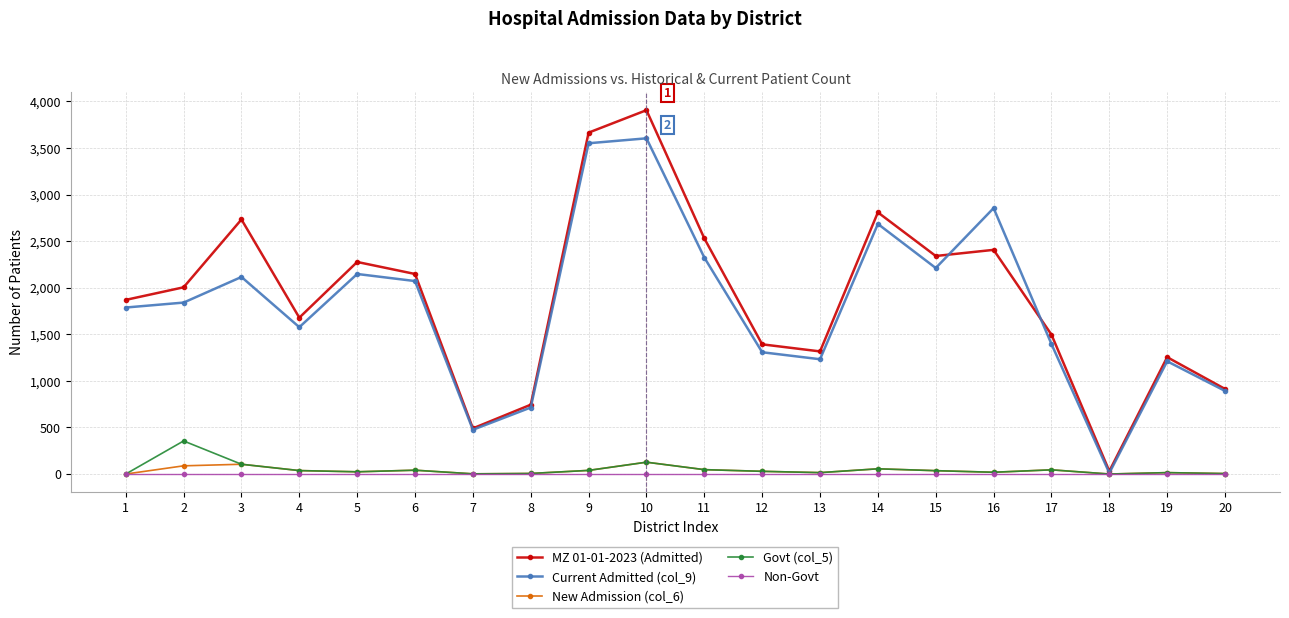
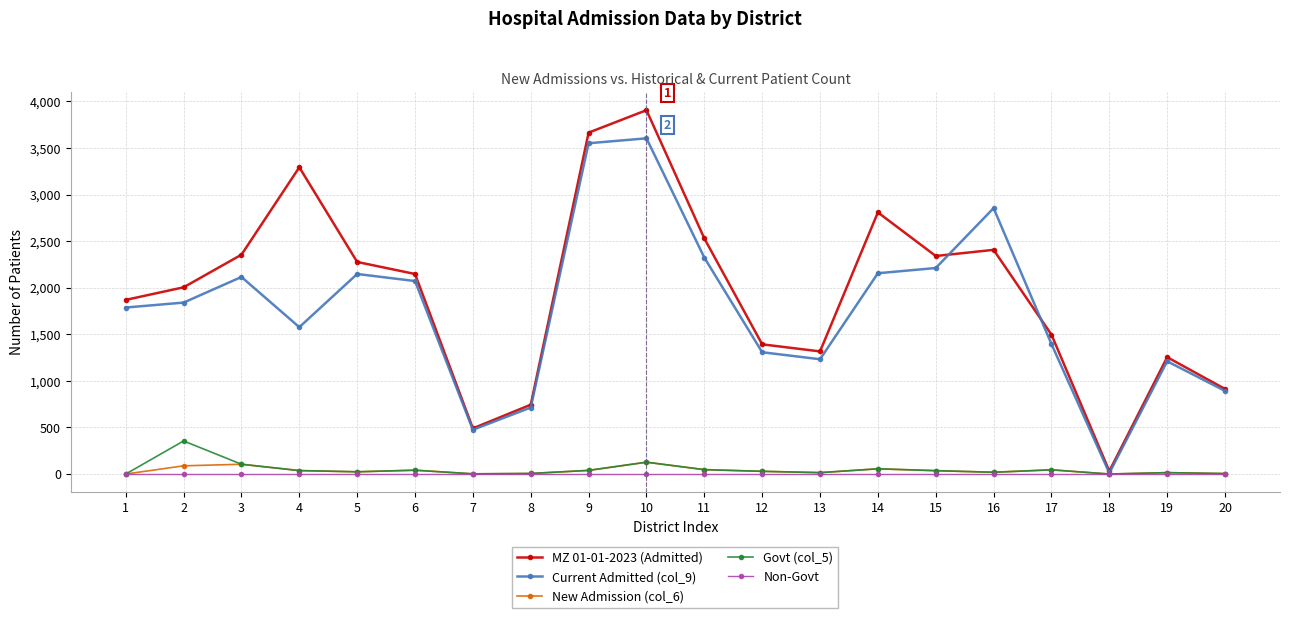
MZ 01-01-2023 (Admitted), 3: 2,700 -> 2,400
MZ 01-01-2023 (Admitted), 4: 1,700 -> 3,300
Current Admitted (col_9), 14: 2,700 -> 2,200
